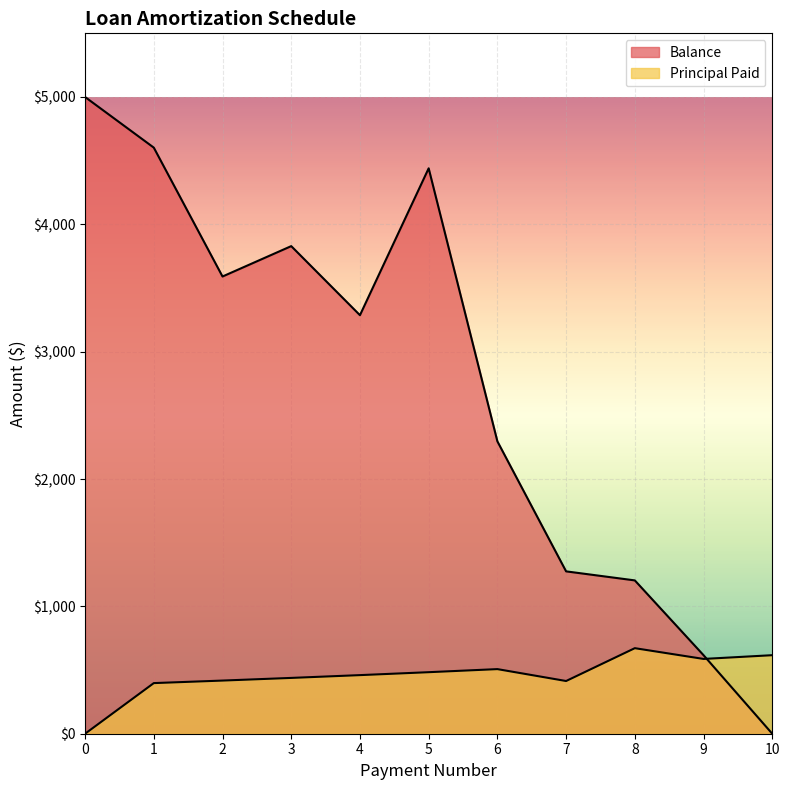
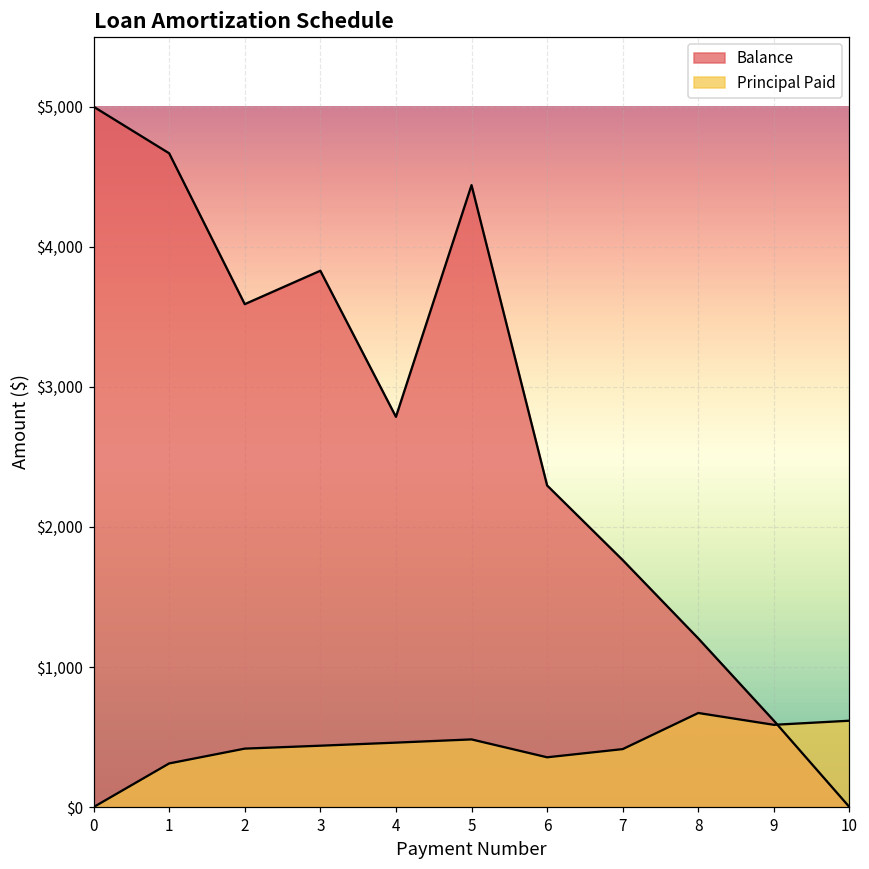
Balance, 1: $4,600 -> $4,670
Principal Paid, 1: $400 -> $310
Balance, 4: $3,290 -> $2,790
Principal Paid, 6: $510 -> $360
Balance, 7: $1,270 -> $1,760
